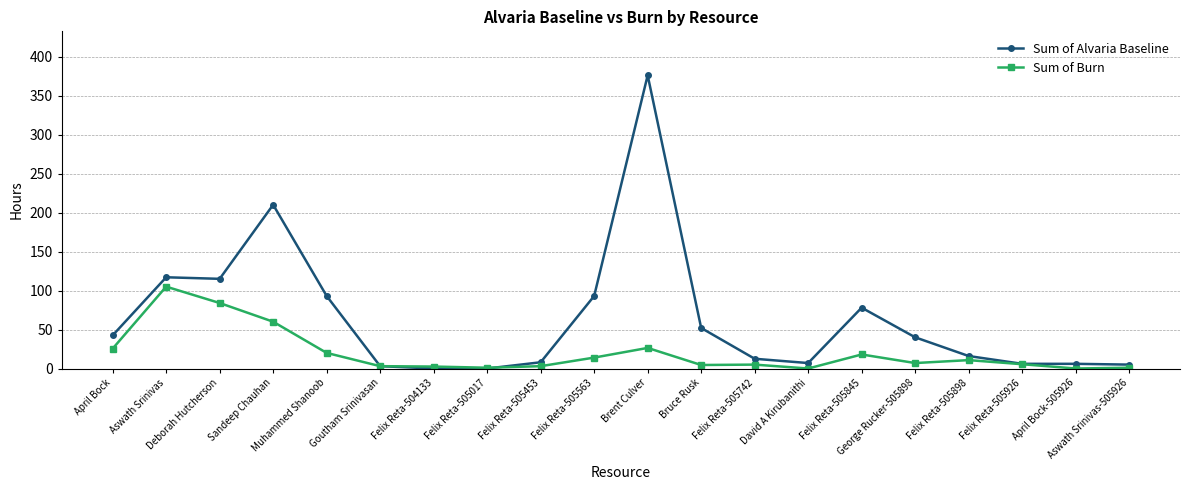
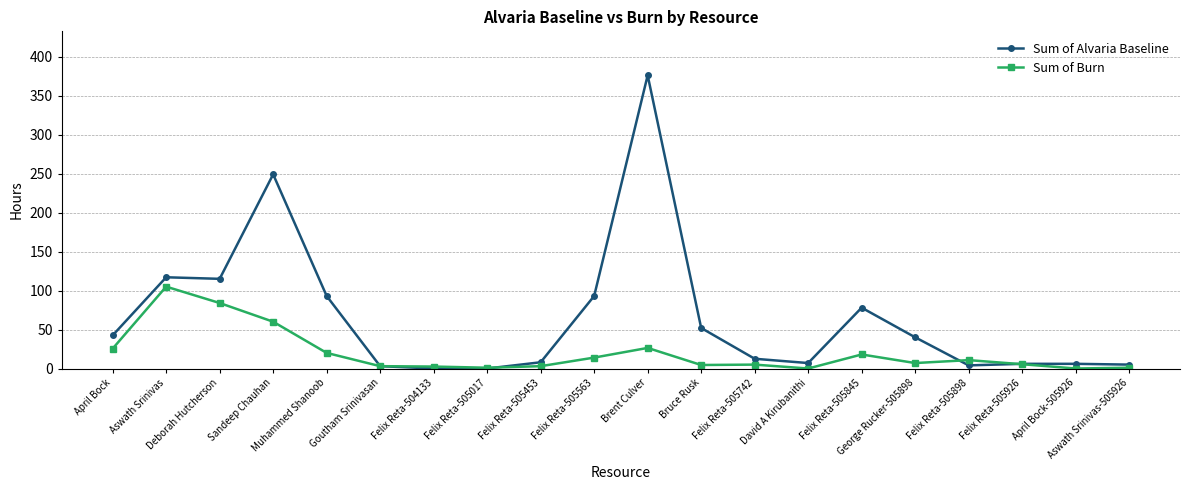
Sum of Alvaria Baseline, Sandeep Chauhan: 210 -> 250
Sum of Alvaria Baseline, Felix Reta-505898: 20 -> 0
